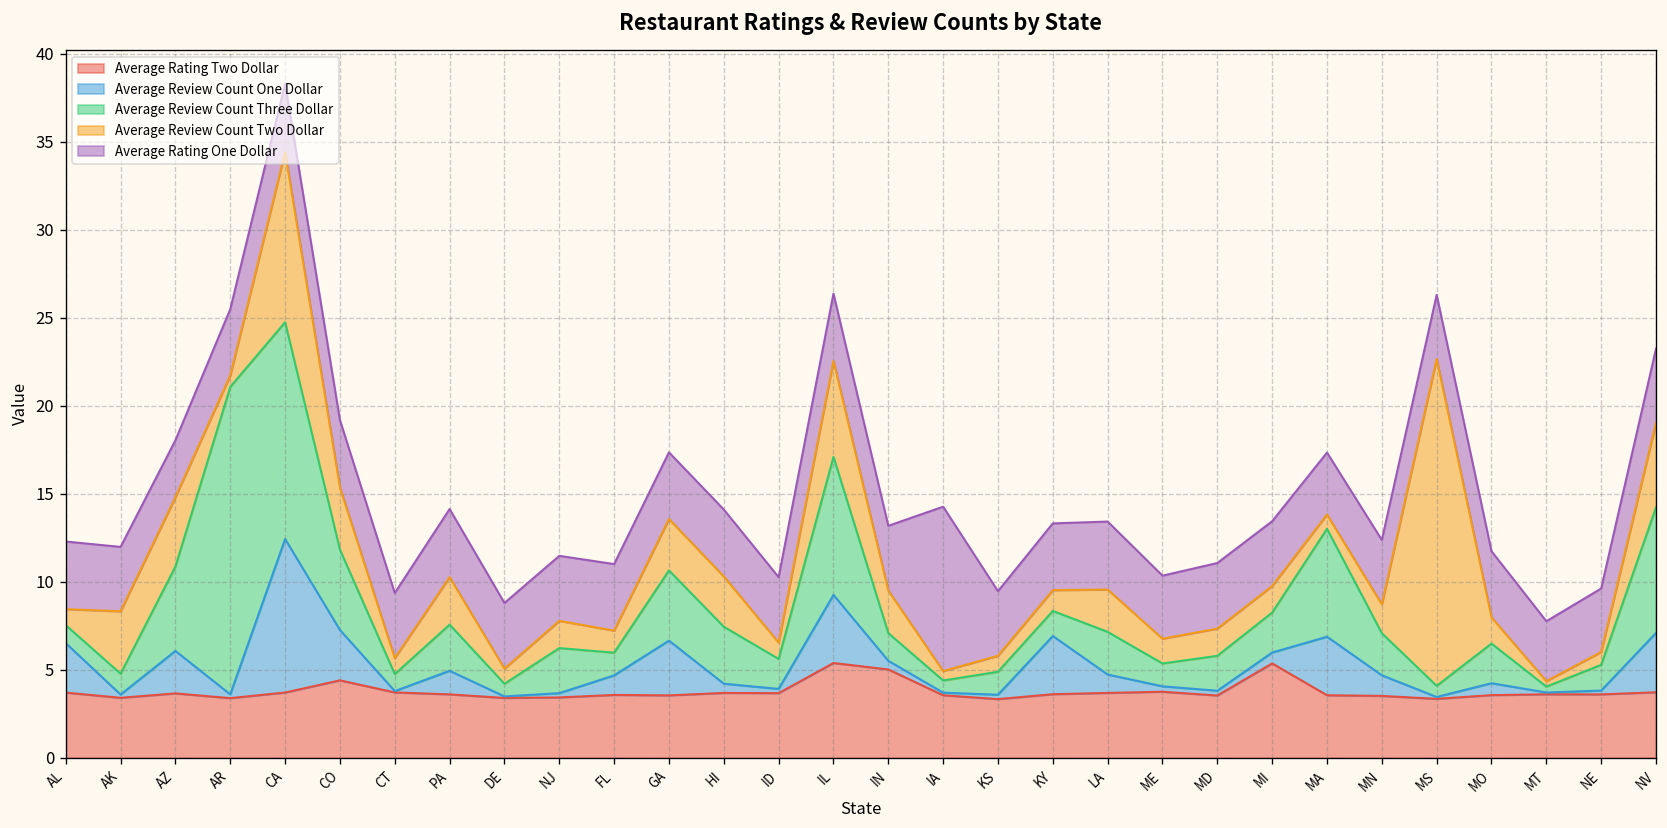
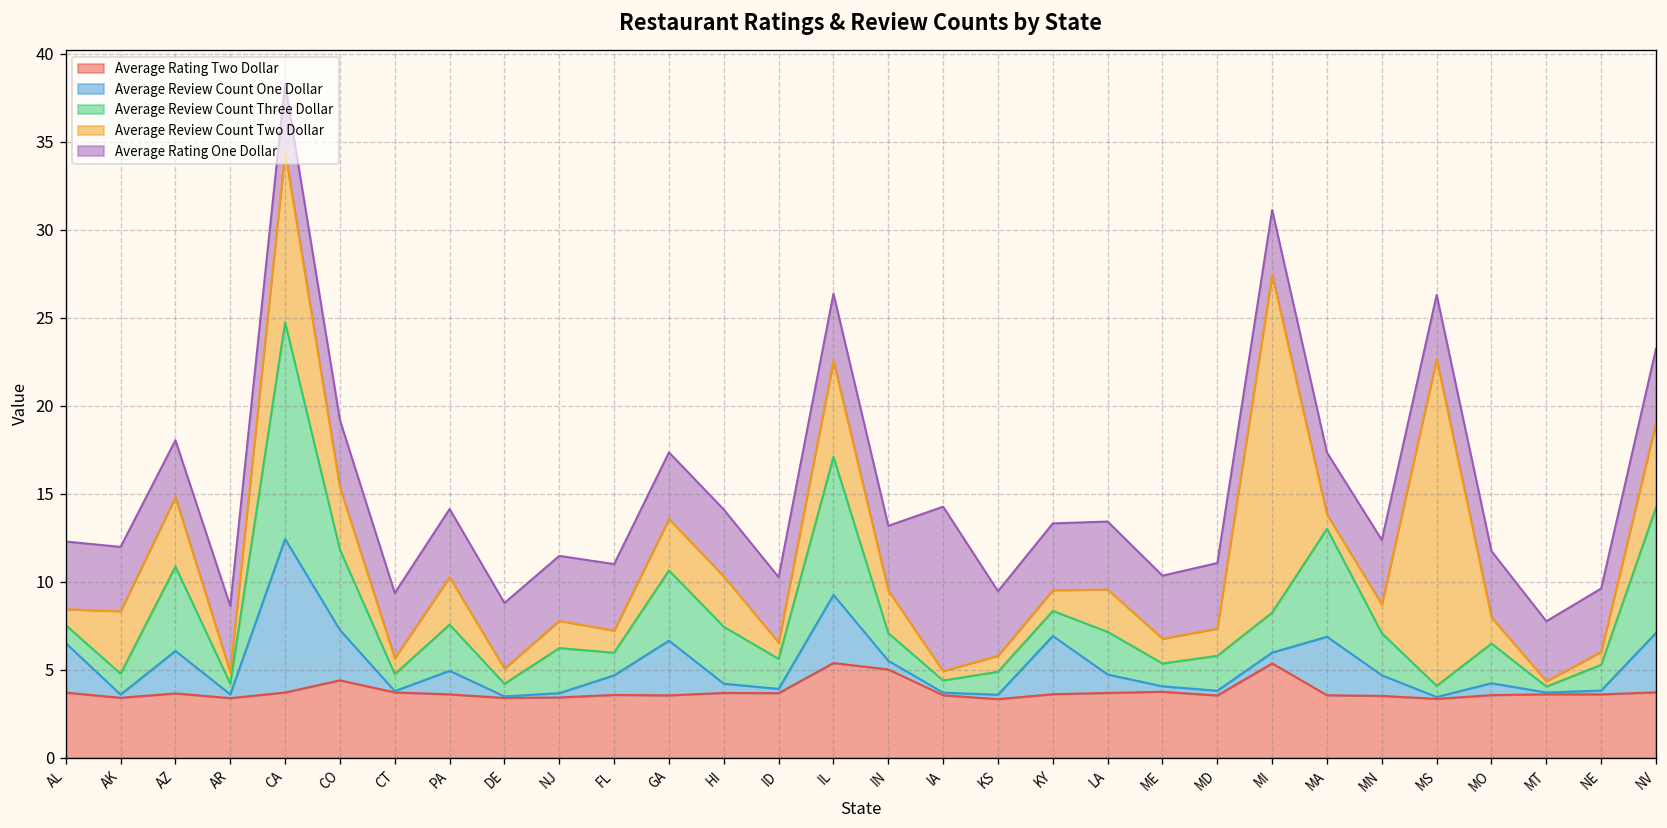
Average Review Count Three Dollar, AR: 17.5 -> 0.6
Average Review Count Two Dollar, MI: 1.5 -> 19.2
